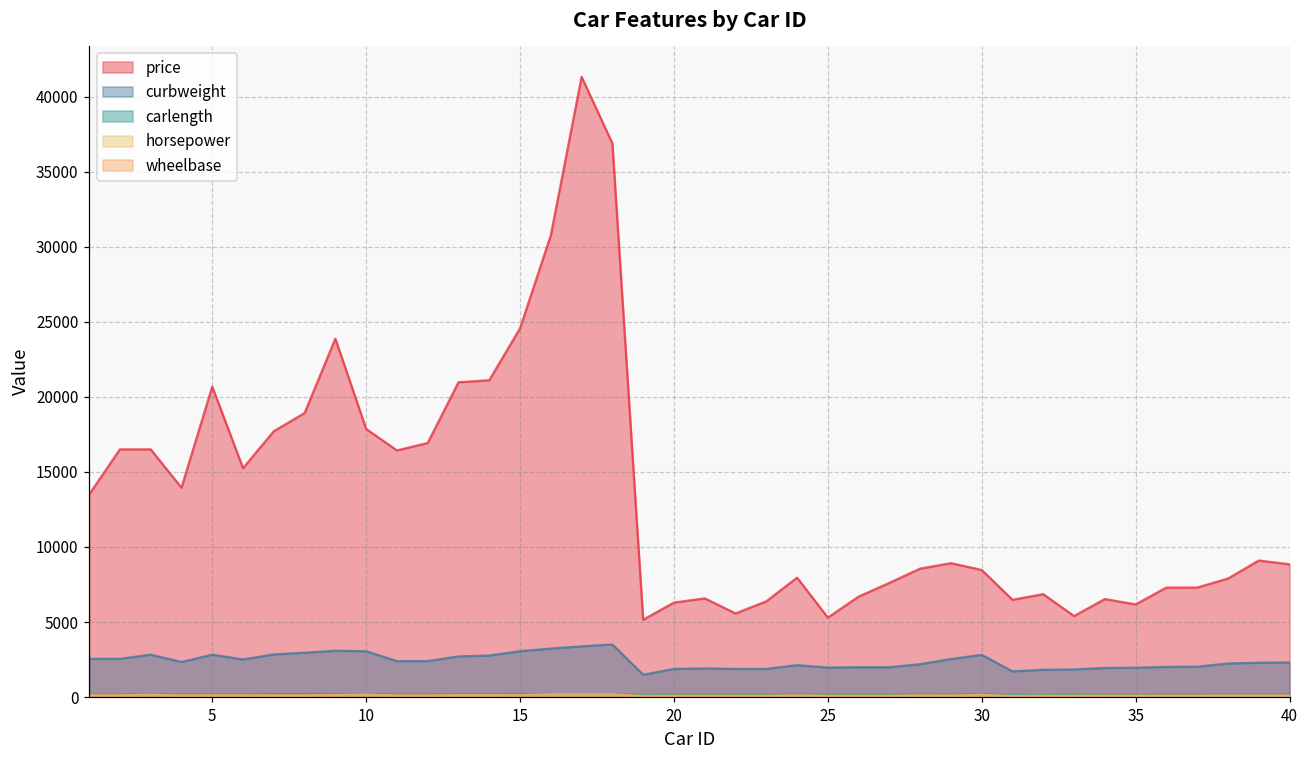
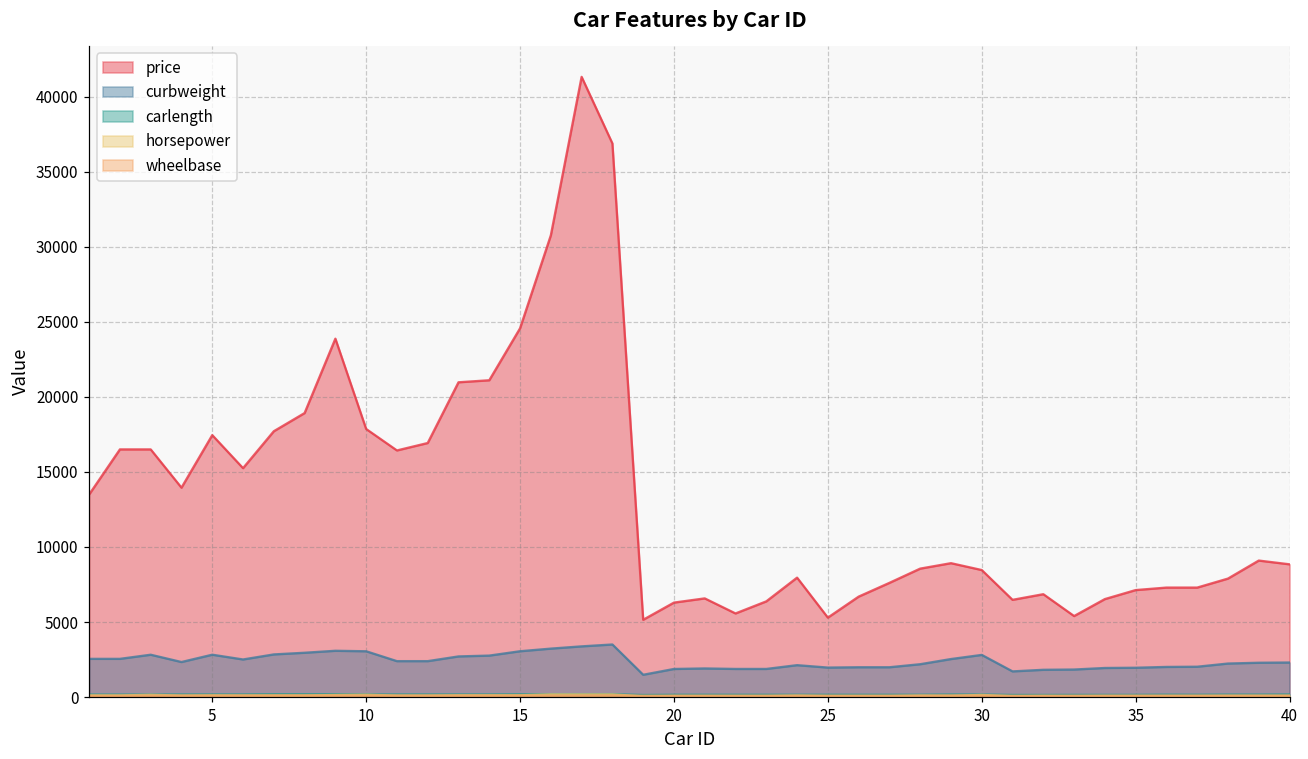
price, 5: 20700 -> 17500
price, 35: 6200 -> 7100
